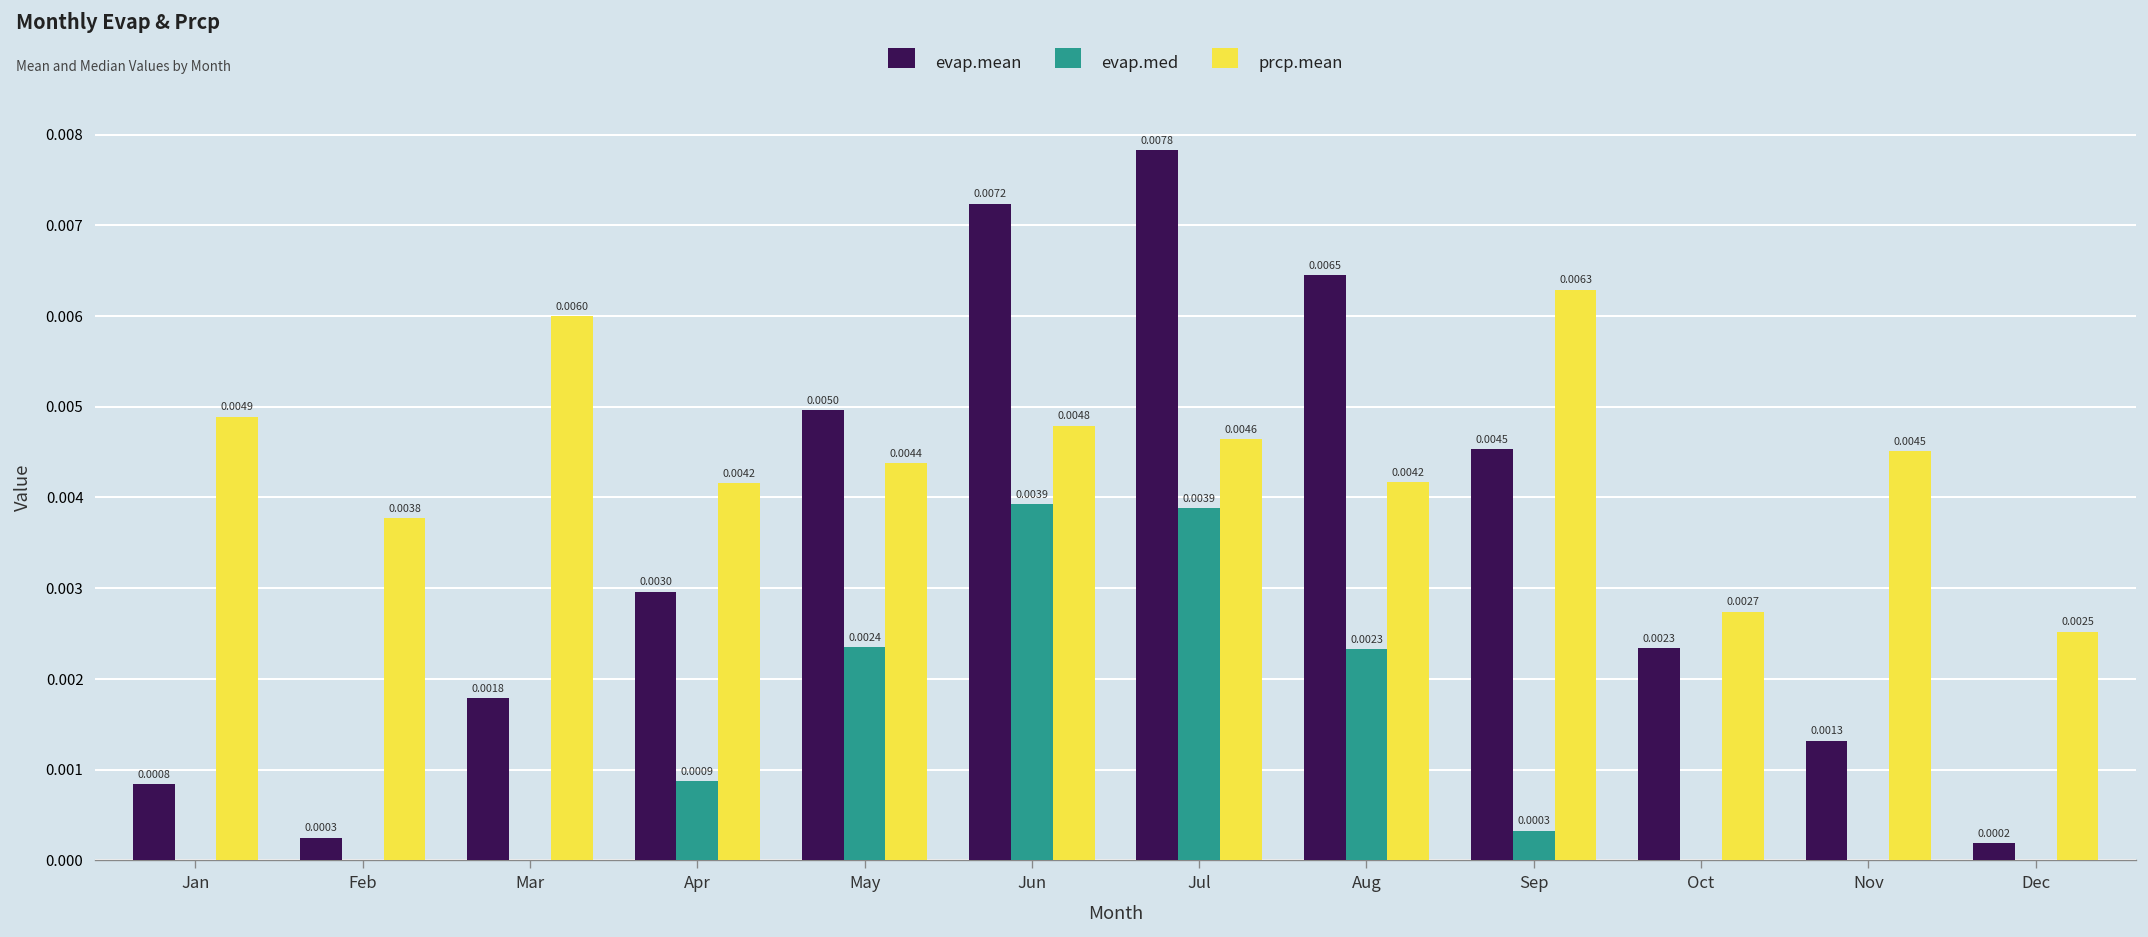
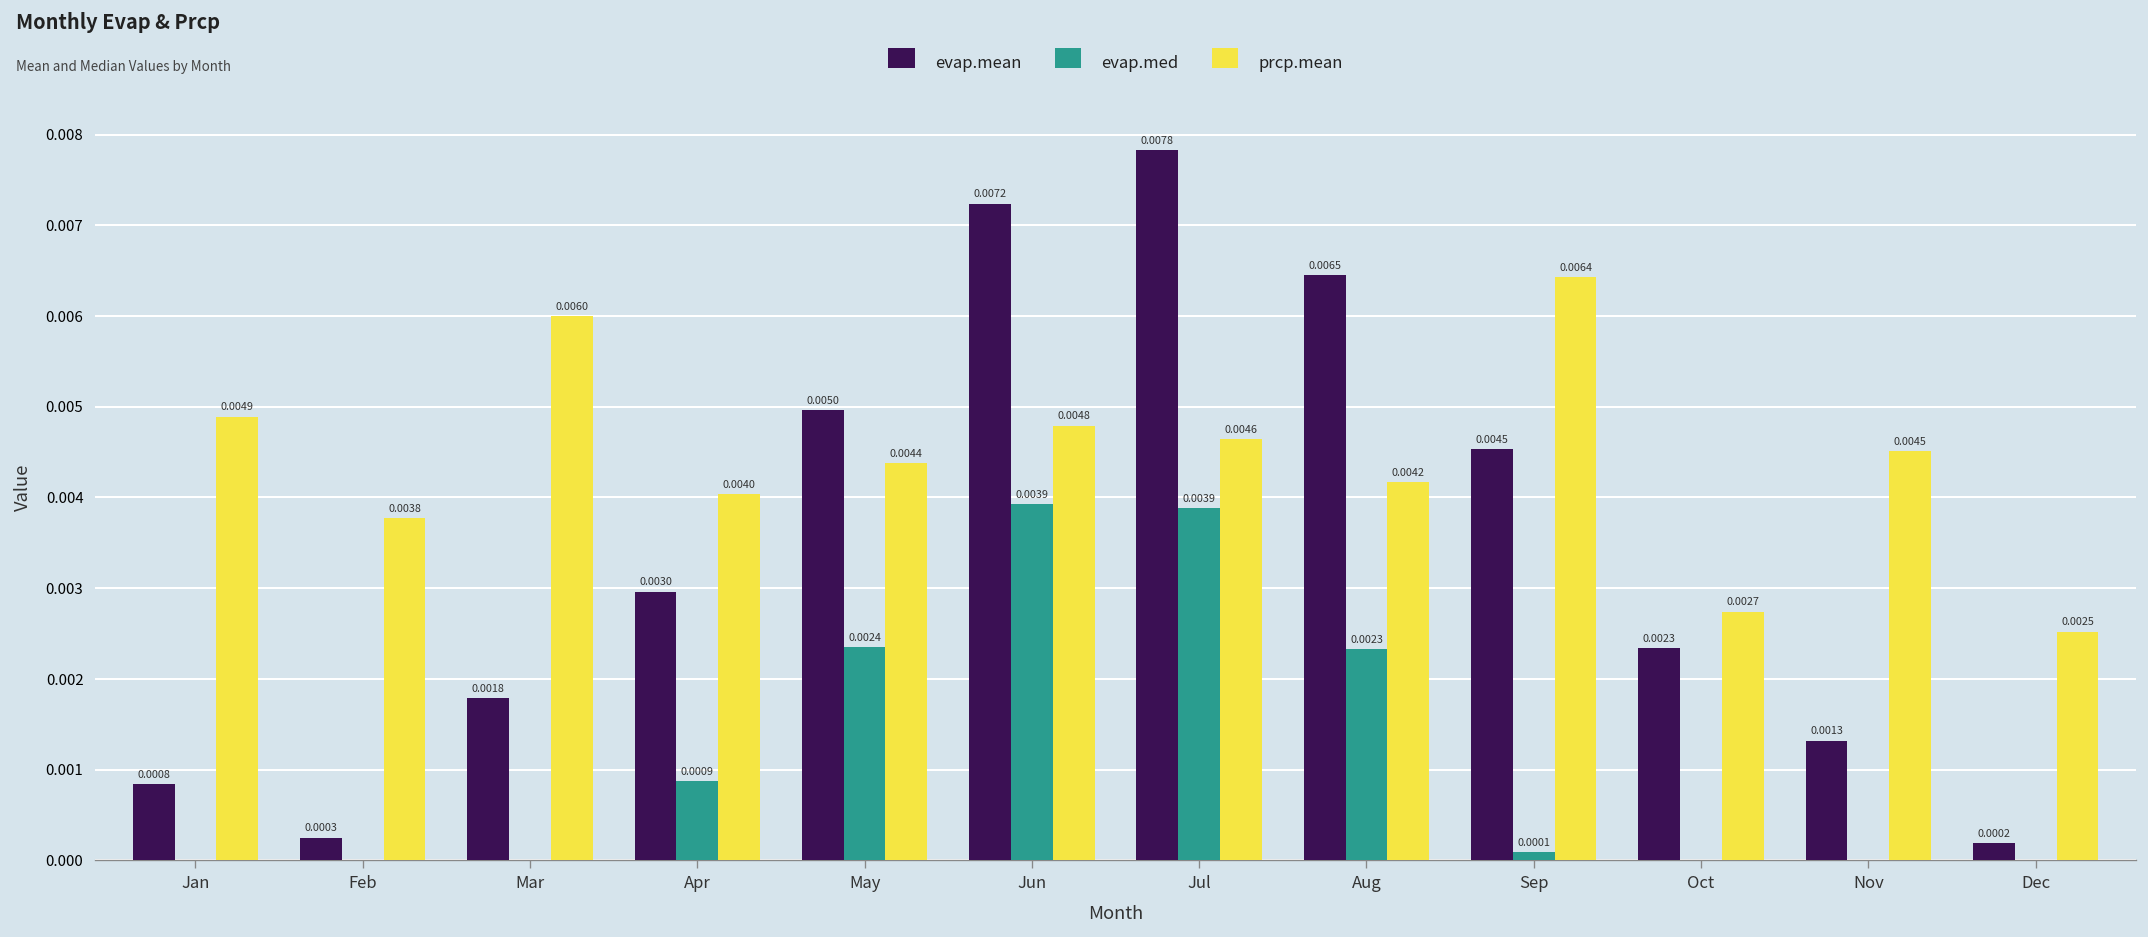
prcp.mean, Apr: 0.0042 -> 0.0040
evap.med, Sep: 0.0003 -> 0.0001
prcp.mean, Sep: 0.0063 -> 0.0064
